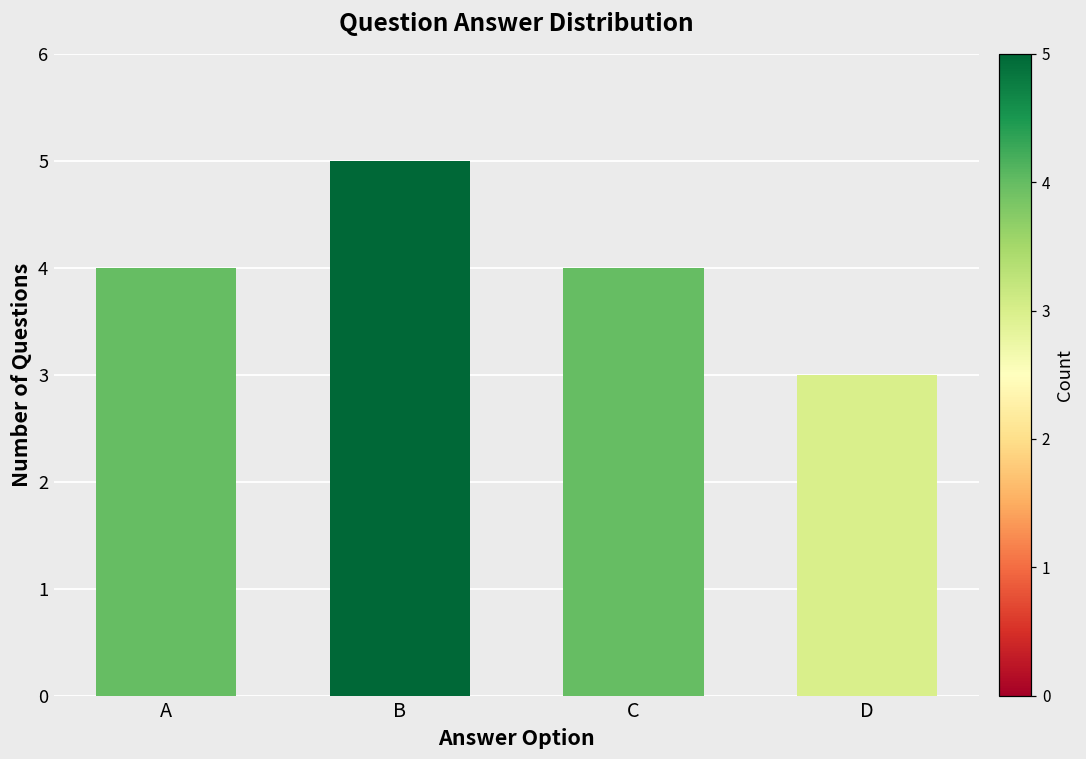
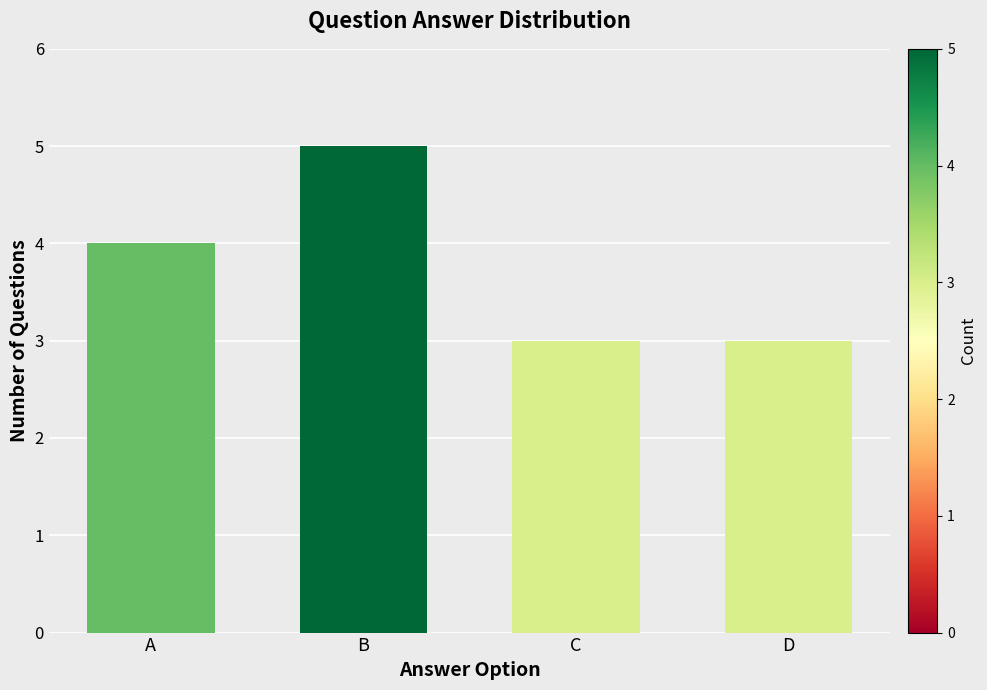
C: 4 -> 3
